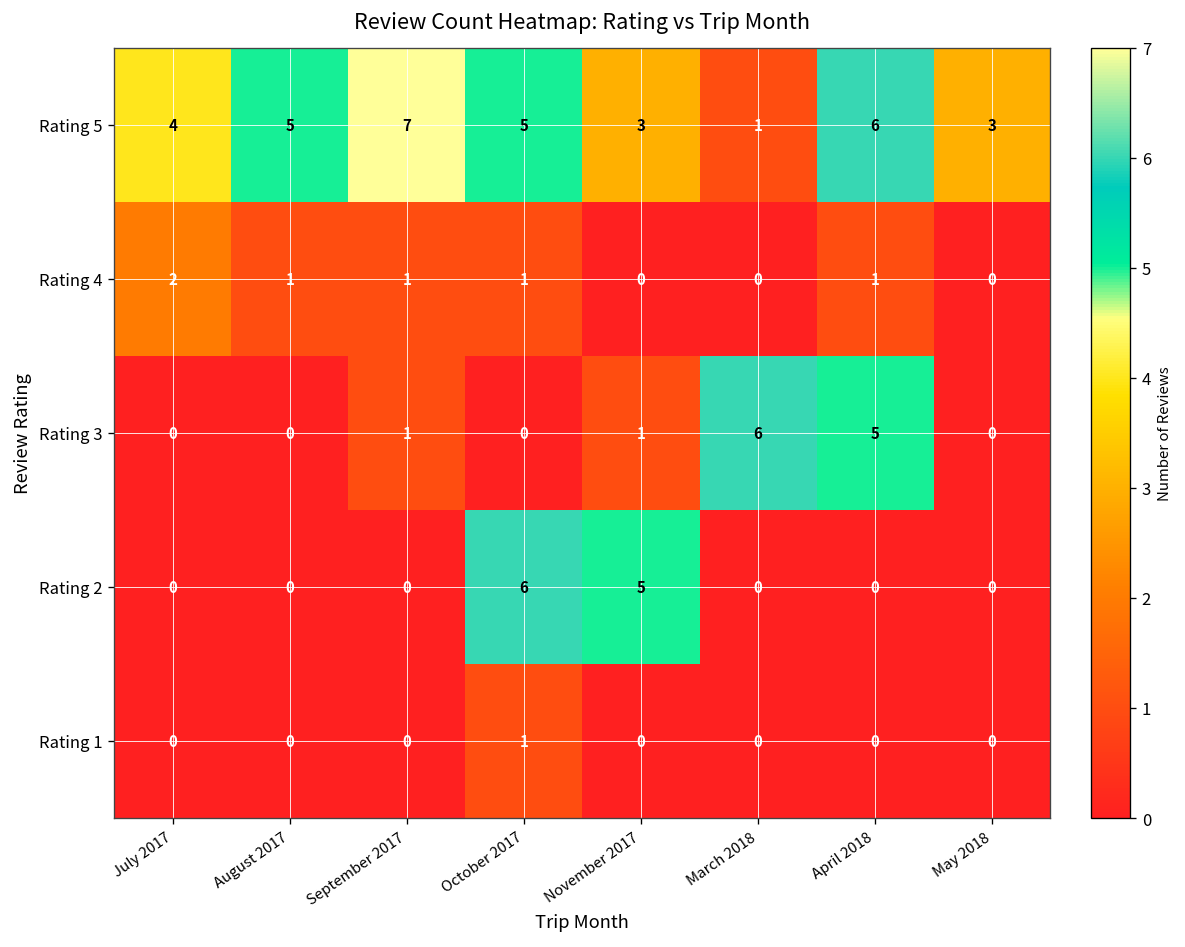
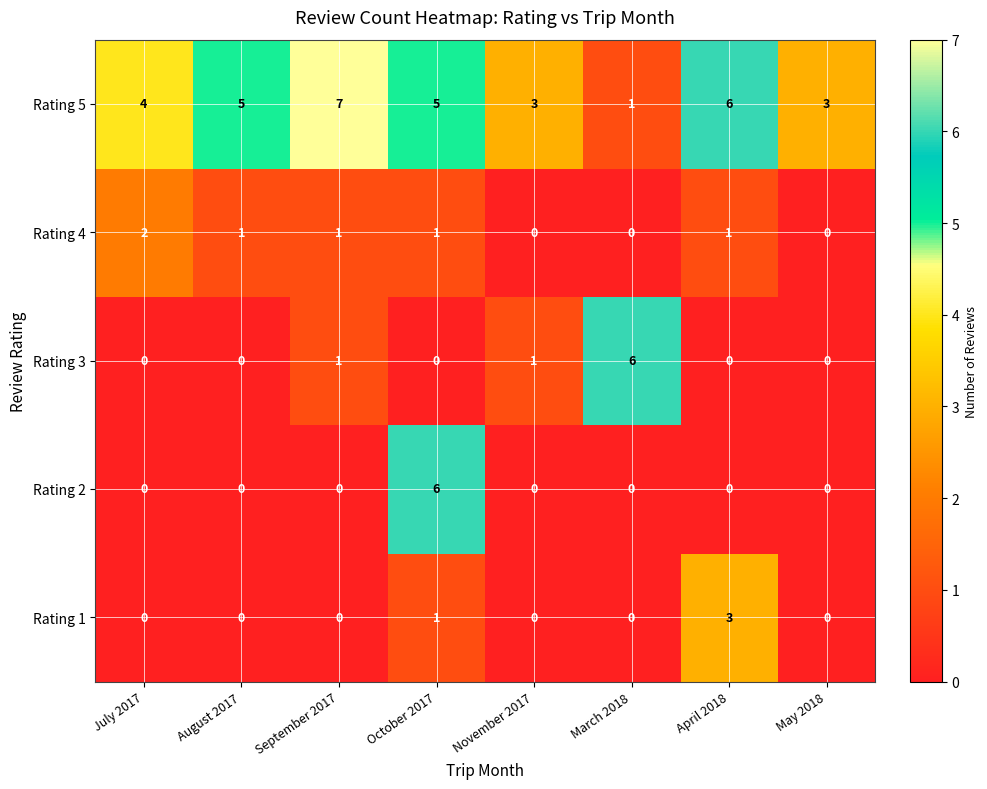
Rating 3, April 2018: 5 -> 0
Rating 2, November 2017: 5 -> 0
Rating 1, April 2018: 0 -> 3
